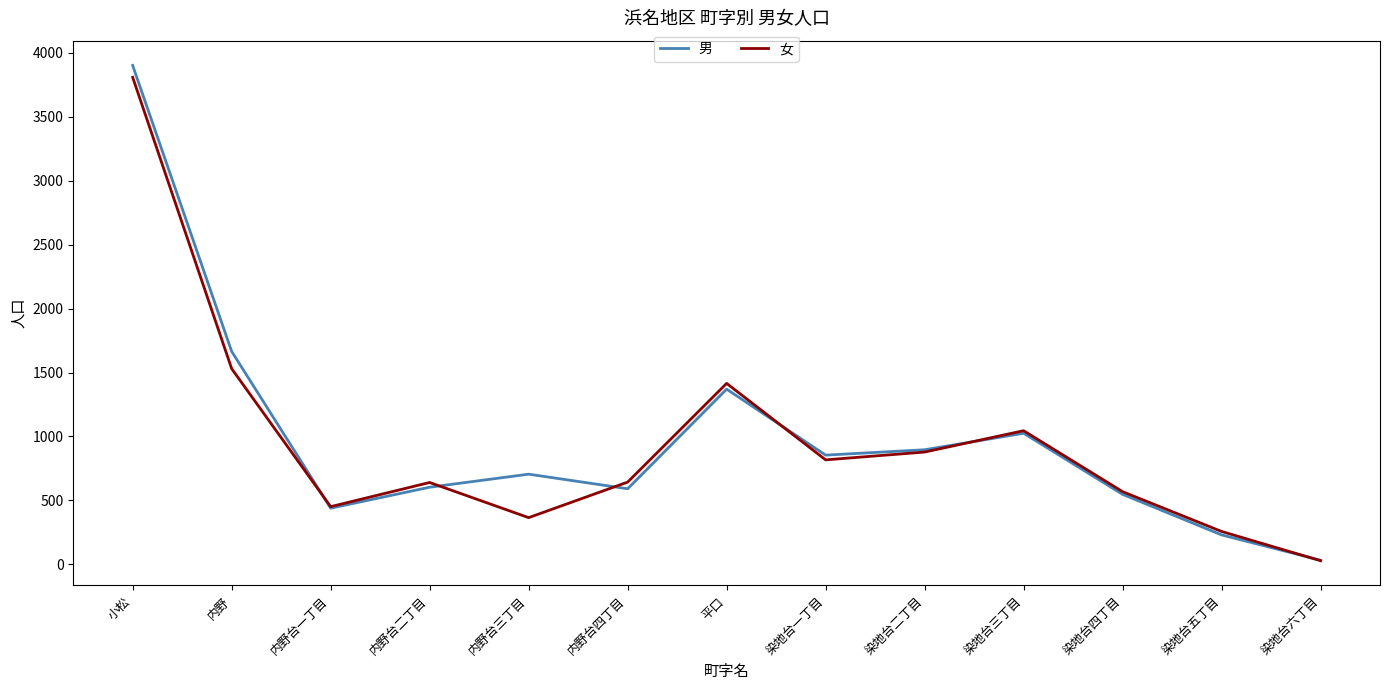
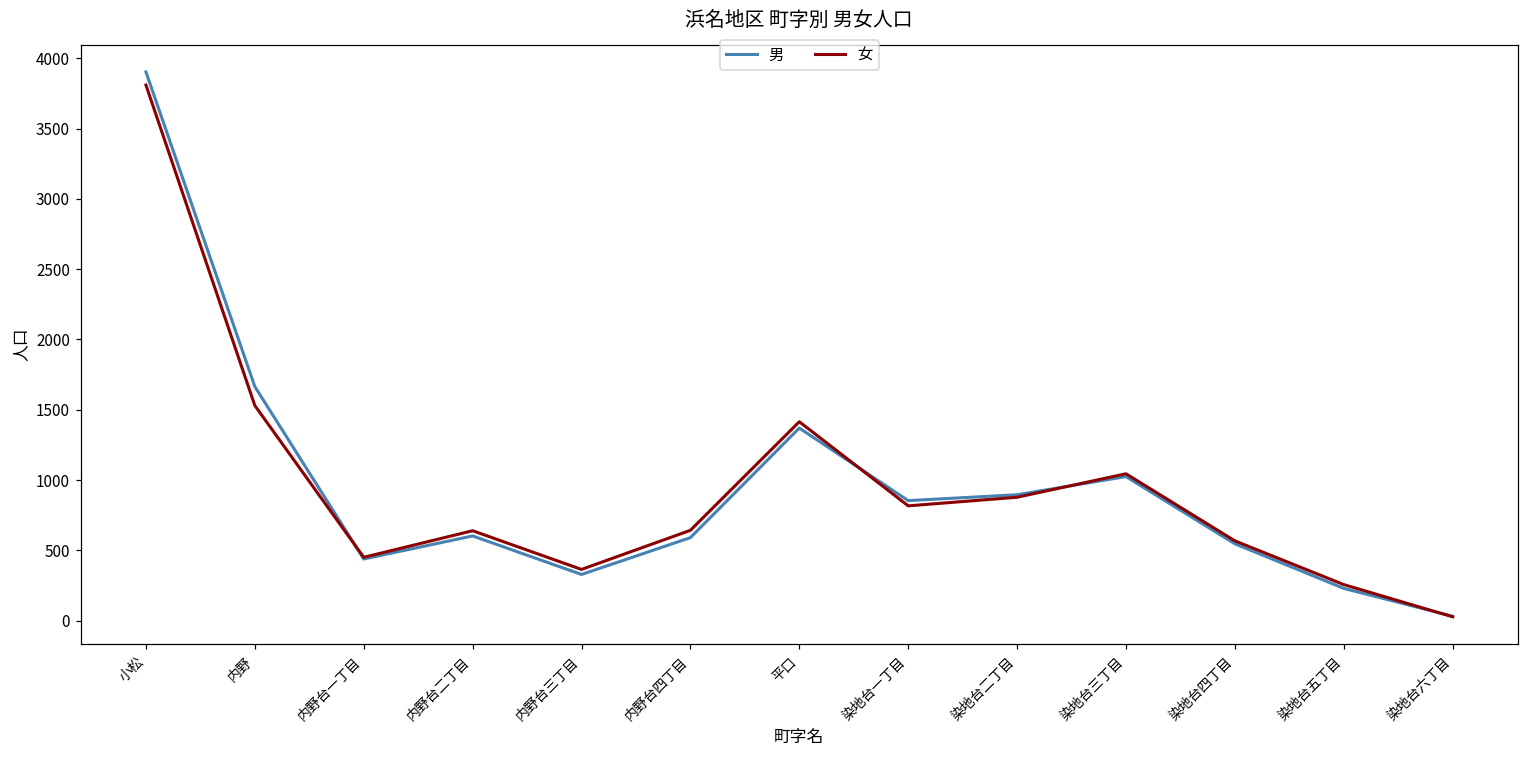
男, 内野台三丁目: 710 -> 330
